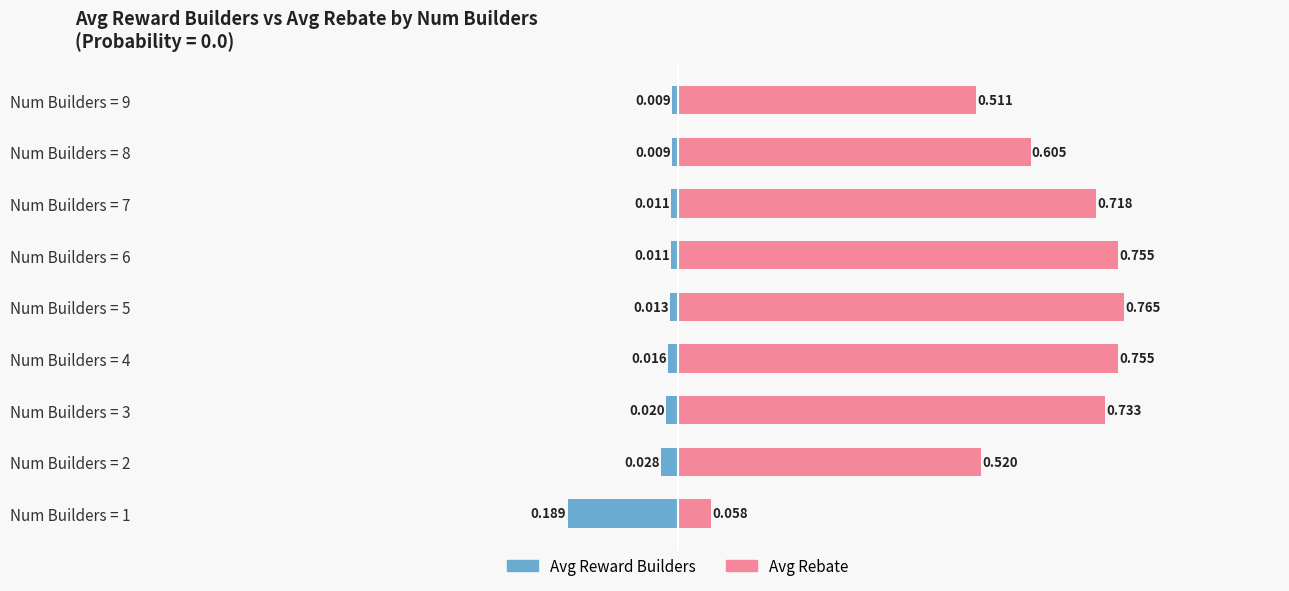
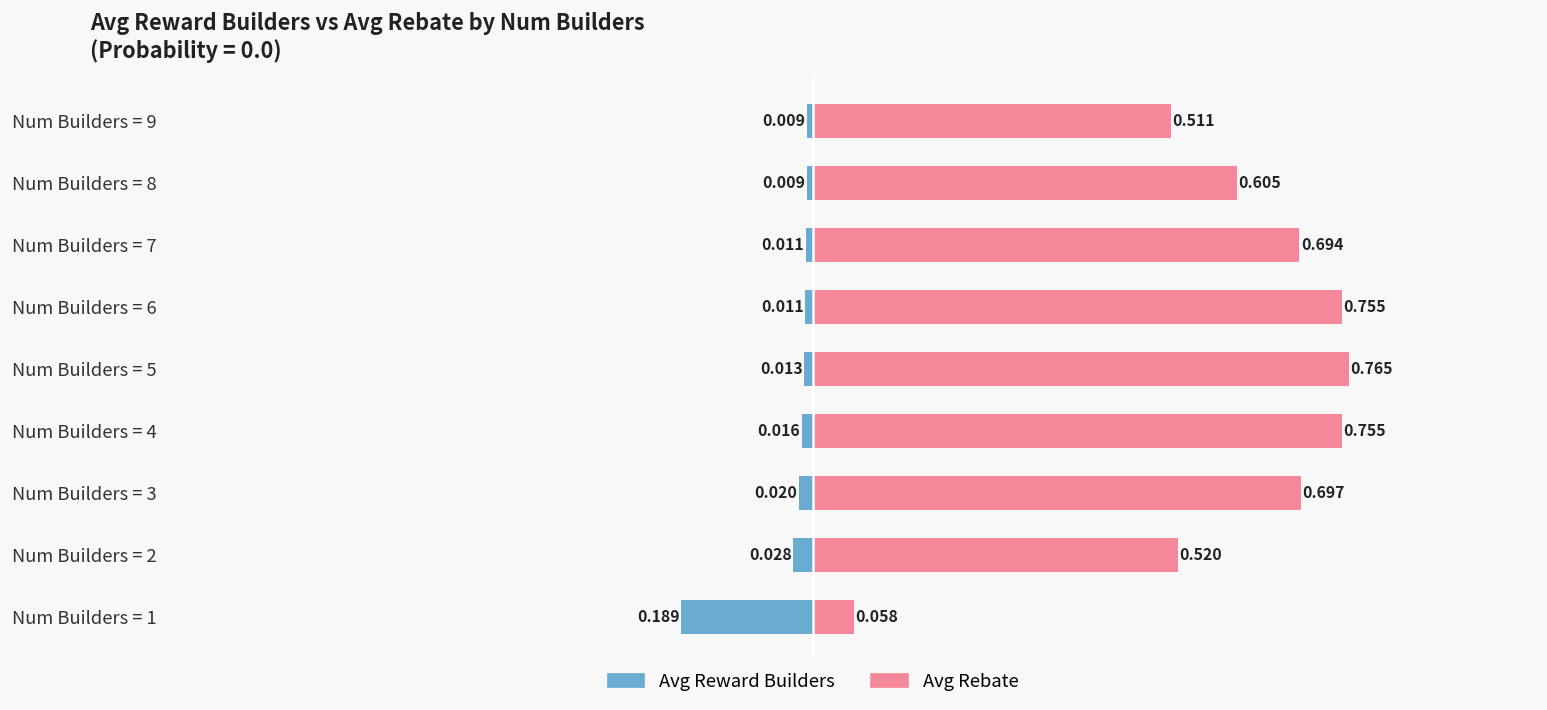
Avg Rebate, Num Builders = 7: 0.718 -> 0.694
Avg Rebate, Num Builders = 3: 0.733 -> 0.697
